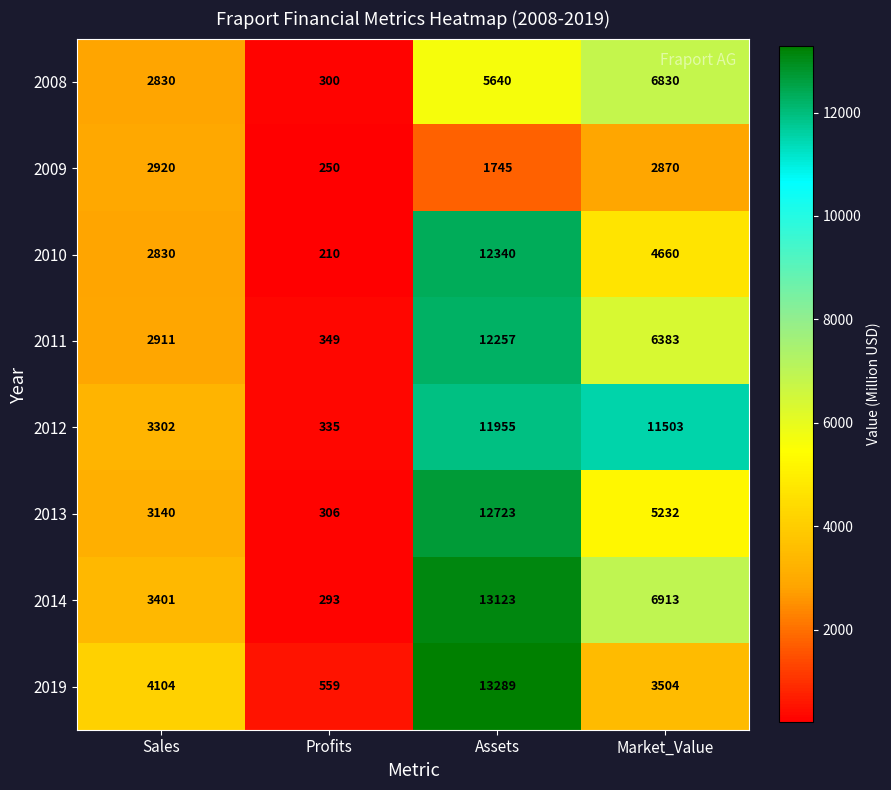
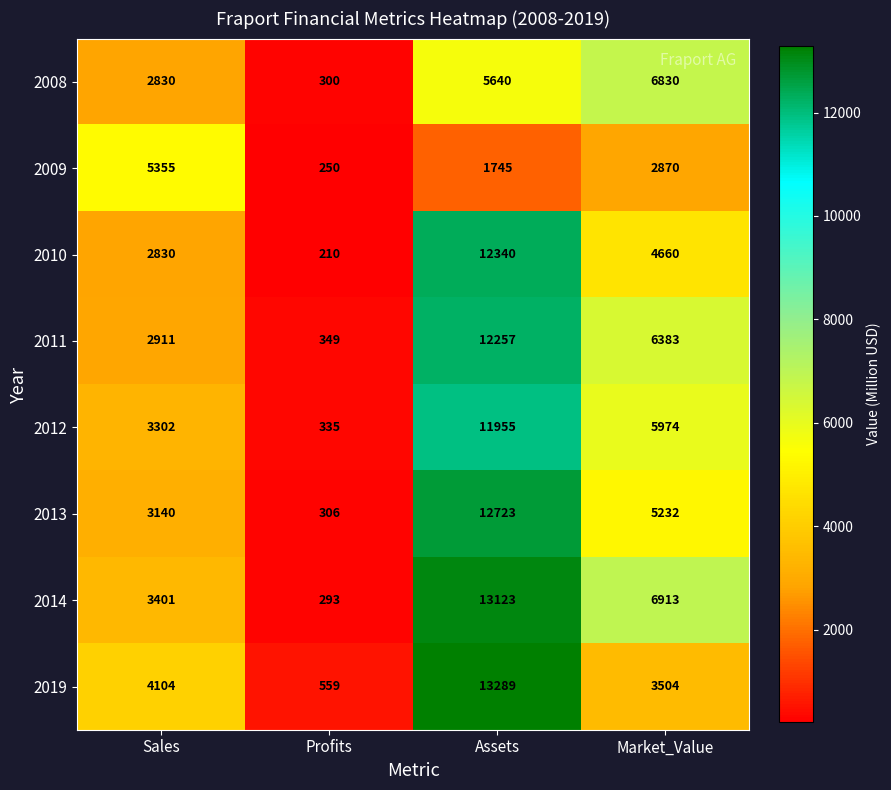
2009, Sales: 2920 -> 5355
2012, Market_Value: 11503 -> 5974
